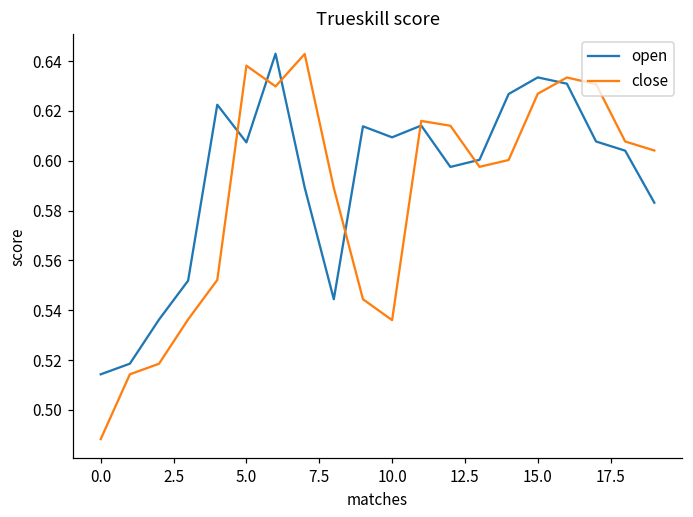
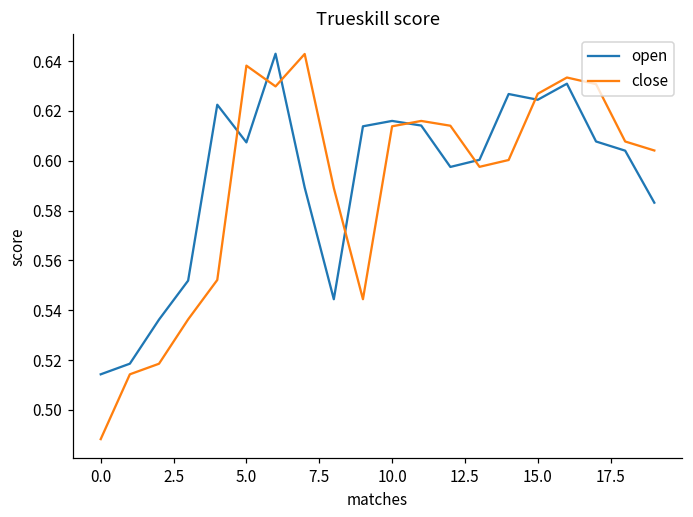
open, 10.0: 0.609 -> 0.616
close, 10.0: 0.536 -> 0.614
open, 15.0: 0.633 -> 0.624
